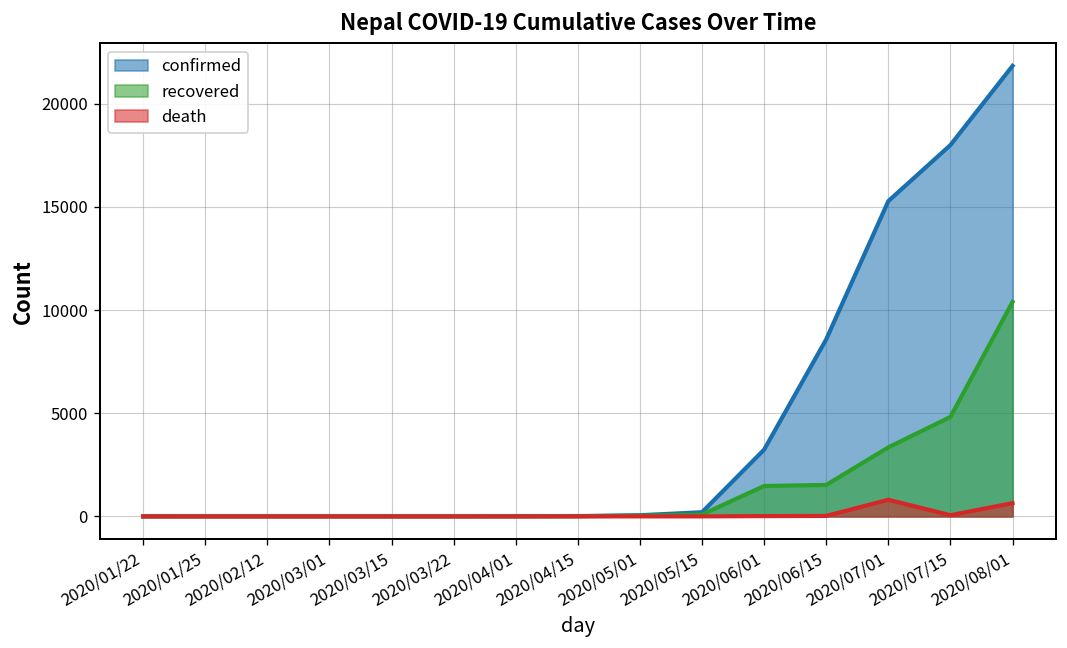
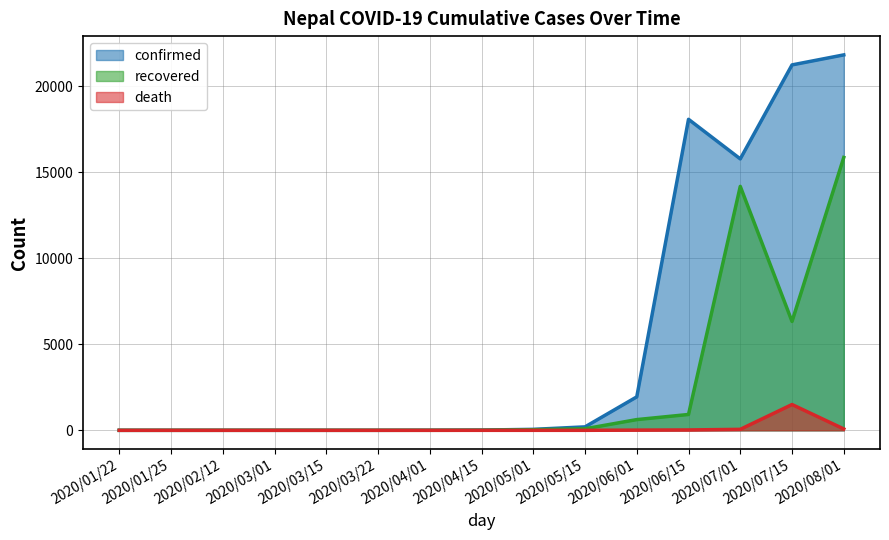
confirmed, 2020/06/01: 3200 -> 1900
recovered, 2020/06/01: 1500 -> 600
confirmed, 2020/06/15: 8600 -> 18100
recovered, 2020/06/15: 1500 -> 900
confirmed, 2020/07/01: 15300 -> 15800
recovered, 2020/07/01: 3300 -> 14200
death, 2020/07/01: 800 -> 100
confirmed, 2020/07/15: 18000 -> 21200
recovered, 2020/07/15: 4800 -> 6300
death, 2020/07/15: 100 -> 1500
recovered, 2020/08/01: 10400 -> 15900
death, 2020/08/01: 600 -> 100
